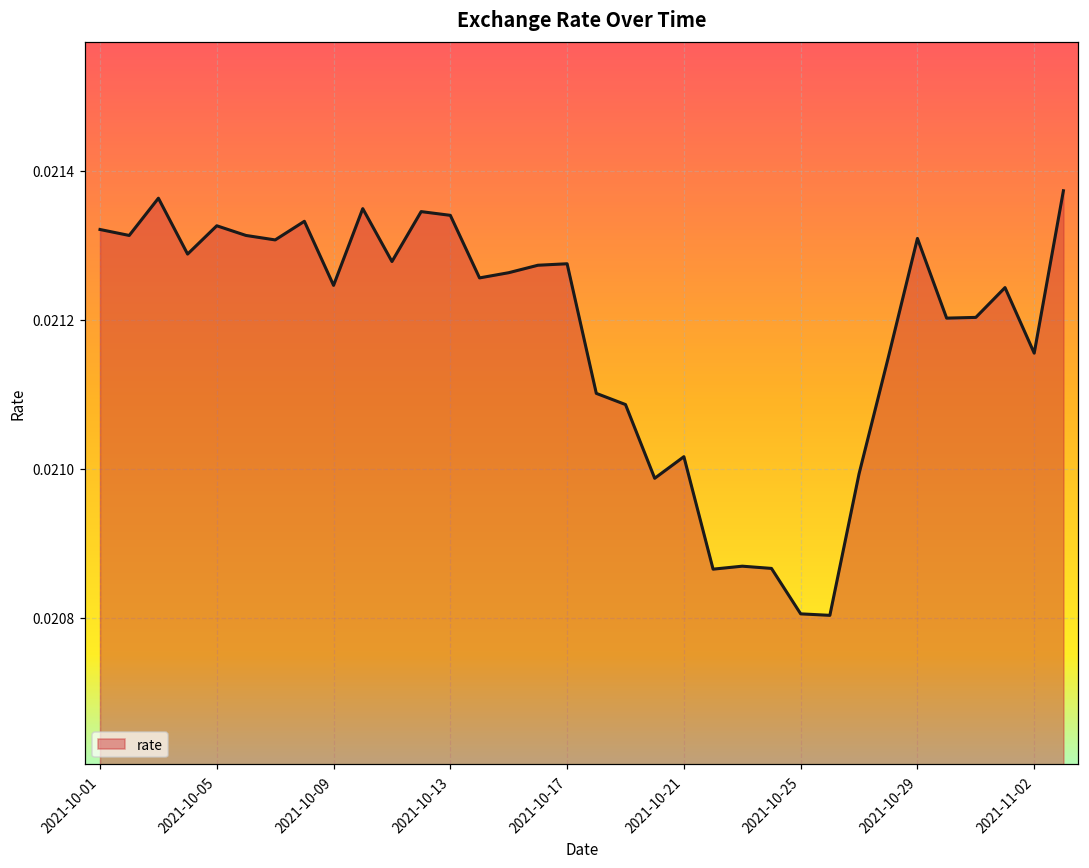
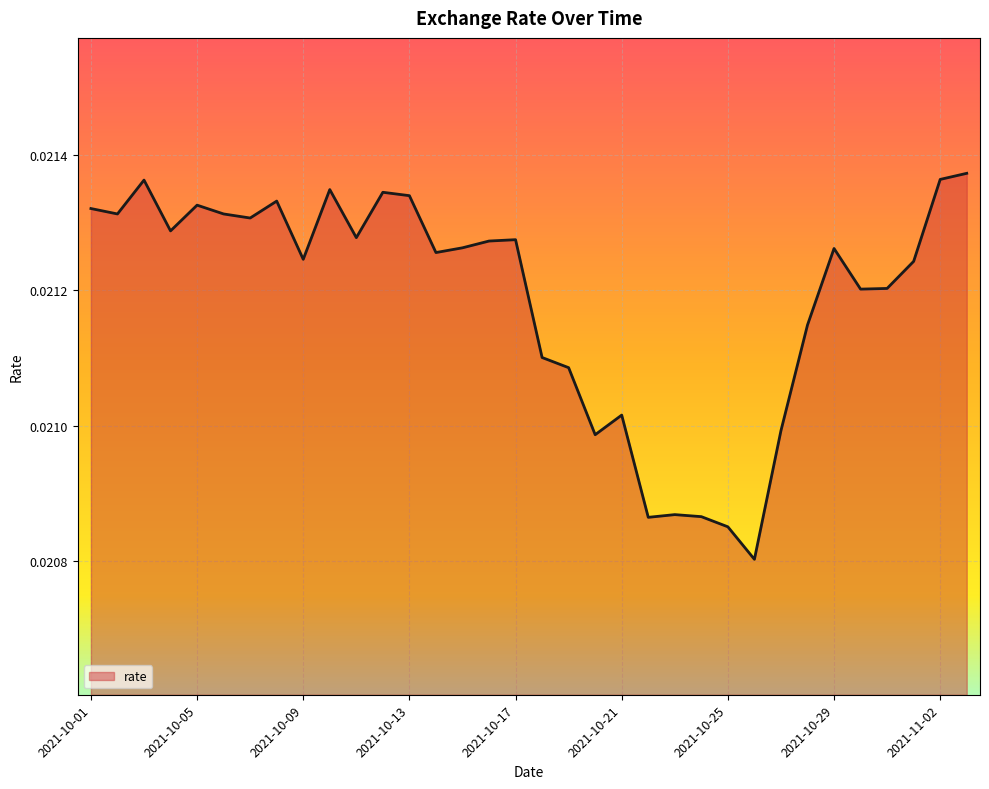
2021-10-25: 0.02081 -> 0.02085
2021-10-29: 0.02131 -> 0.02126
2021-11-02: 0.02116 -> 0.02136
